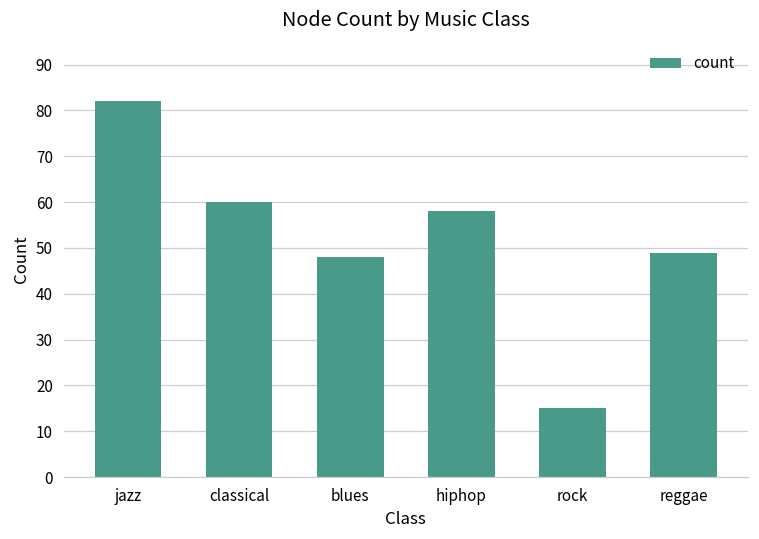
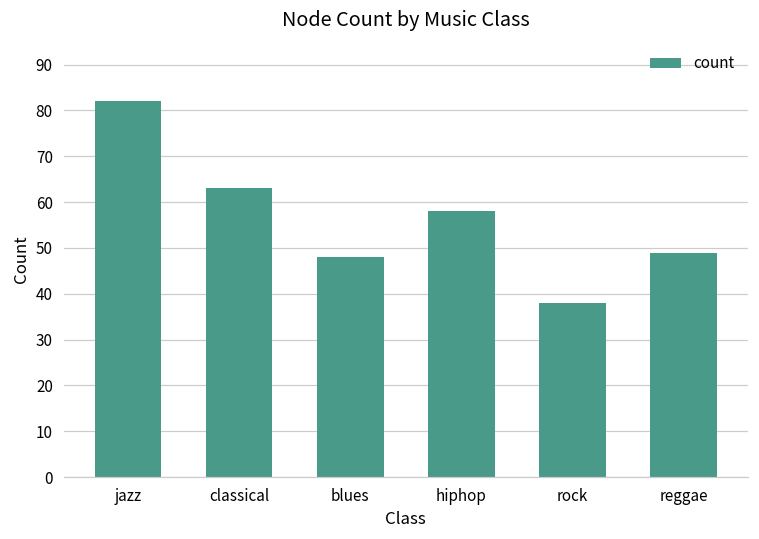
classical: 60 -> 63
rock: 15 -> 38
